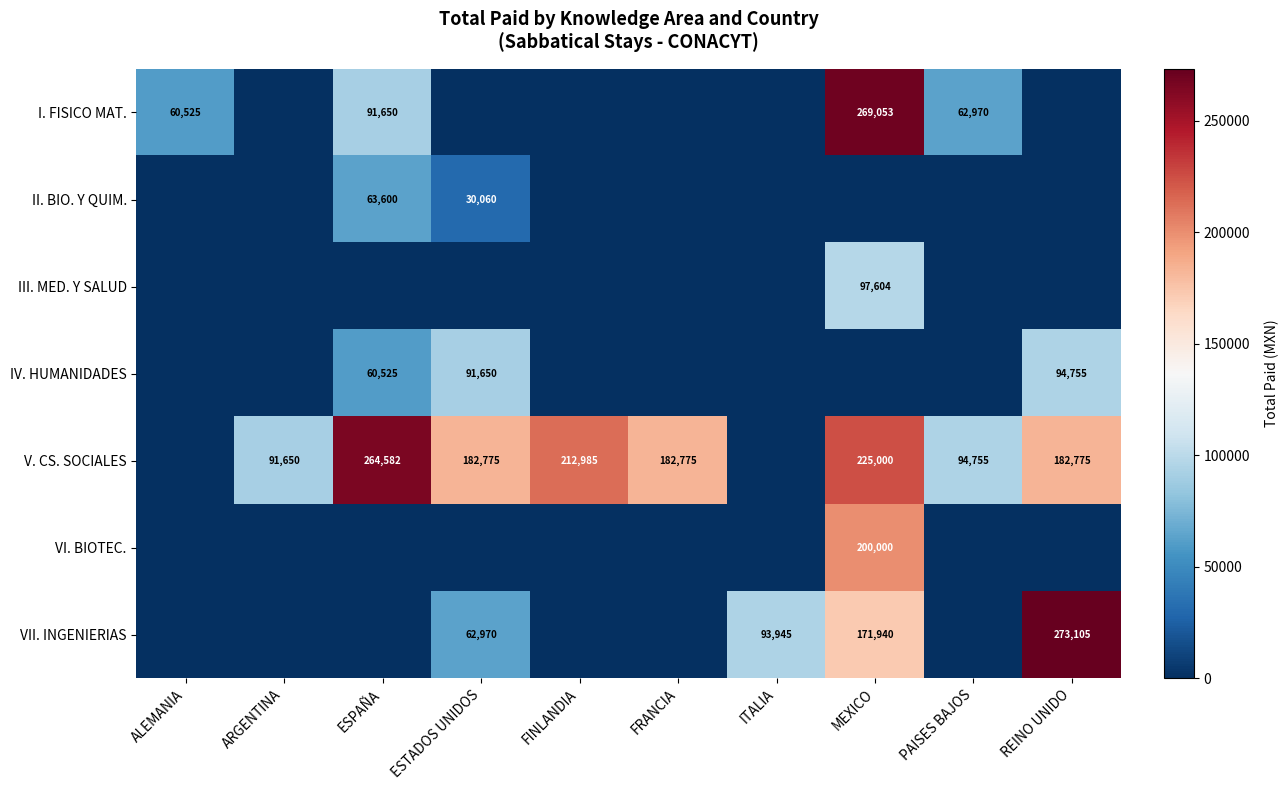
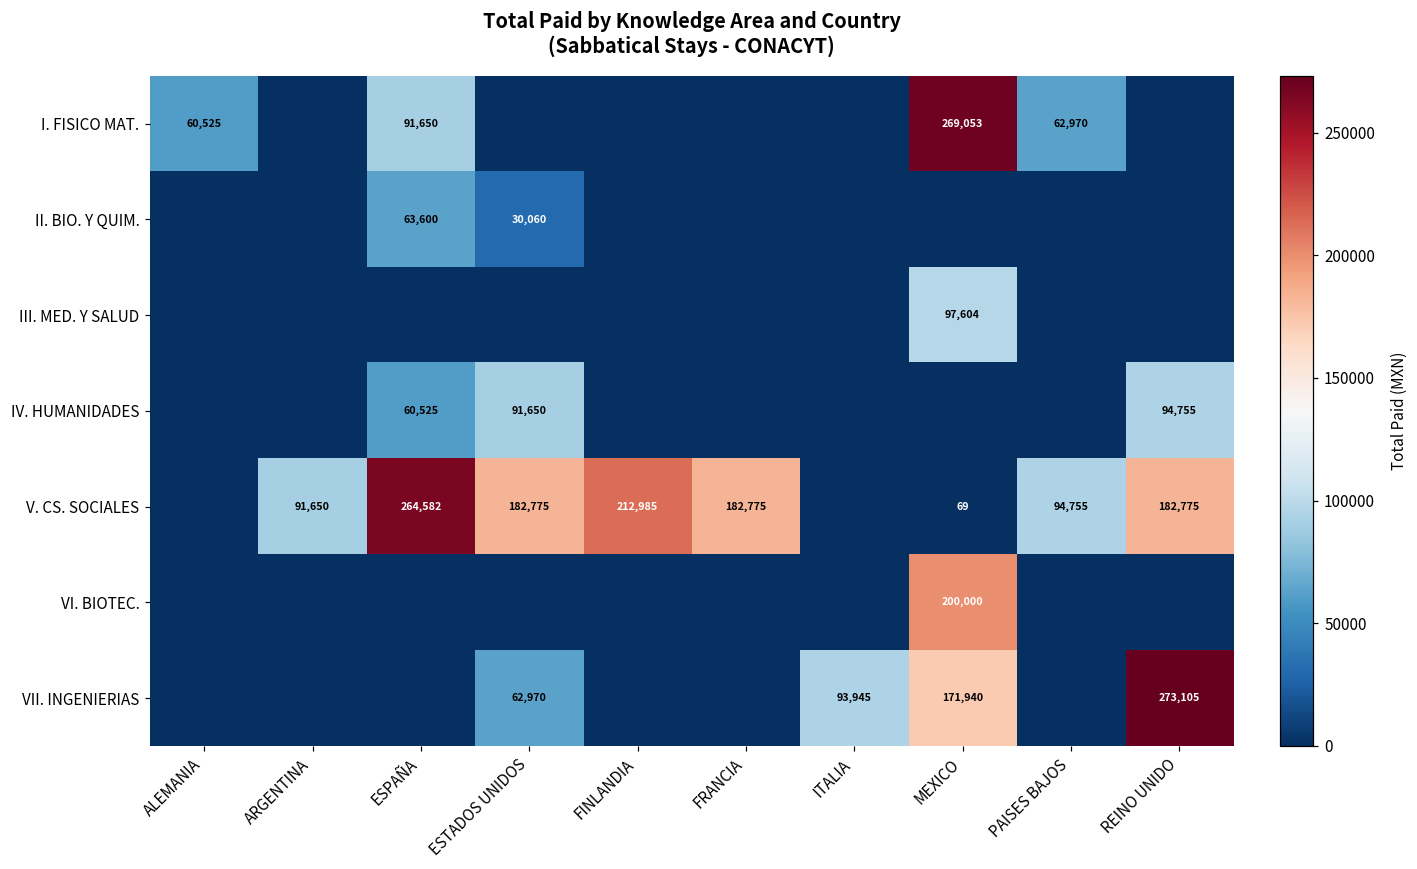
V. CS. SOCIALES, MEXICO: 225,000 -> 69
